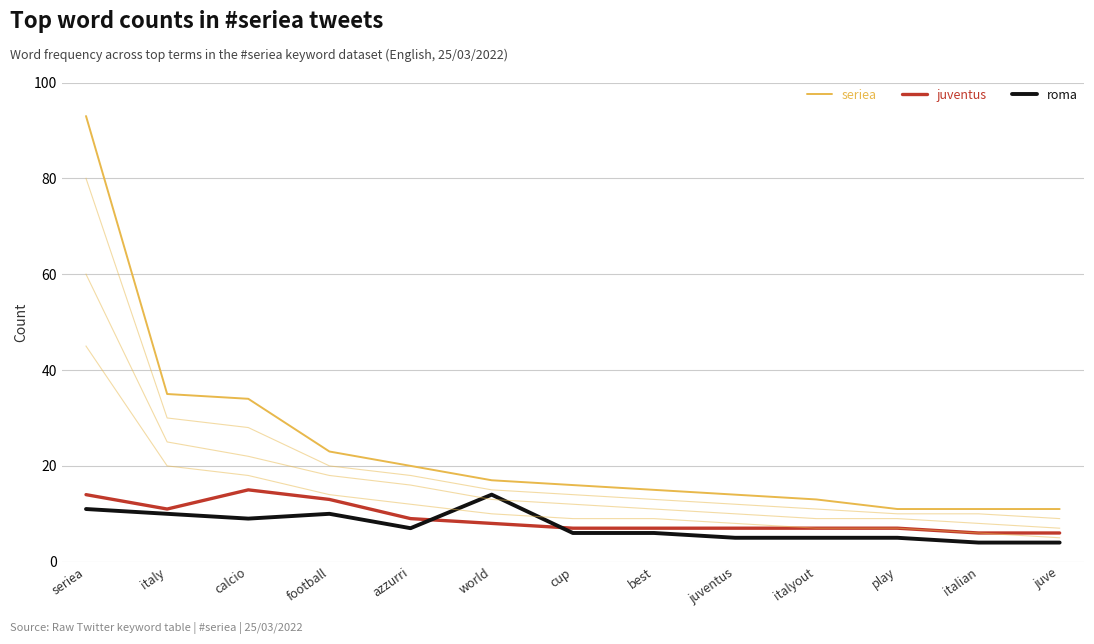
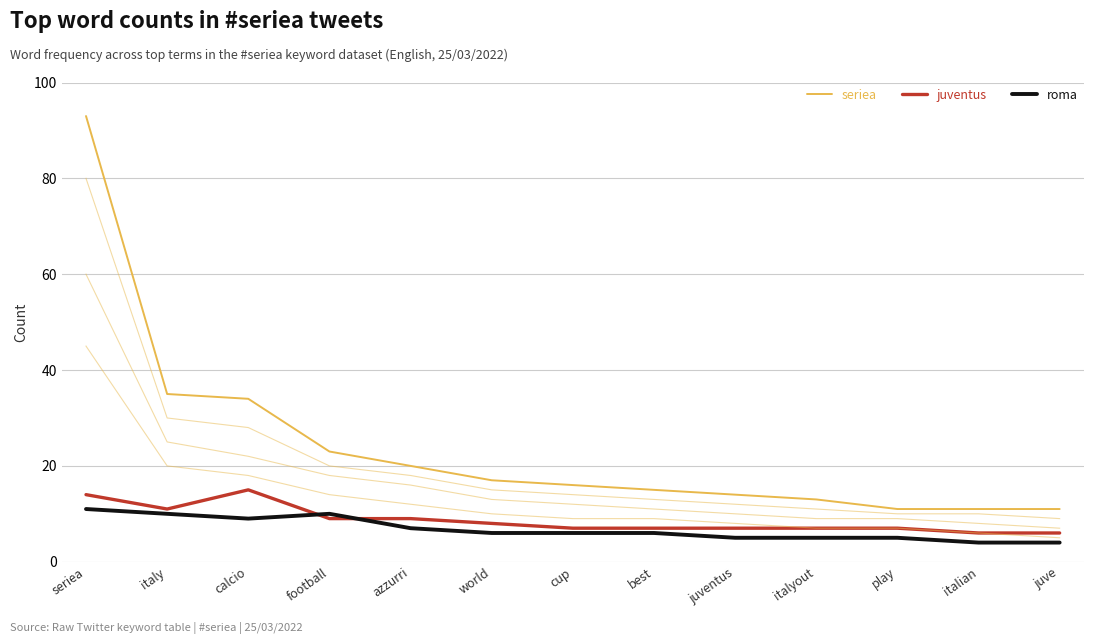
juventus, football: 13 -> 9
roma, world: 14 -> 6
